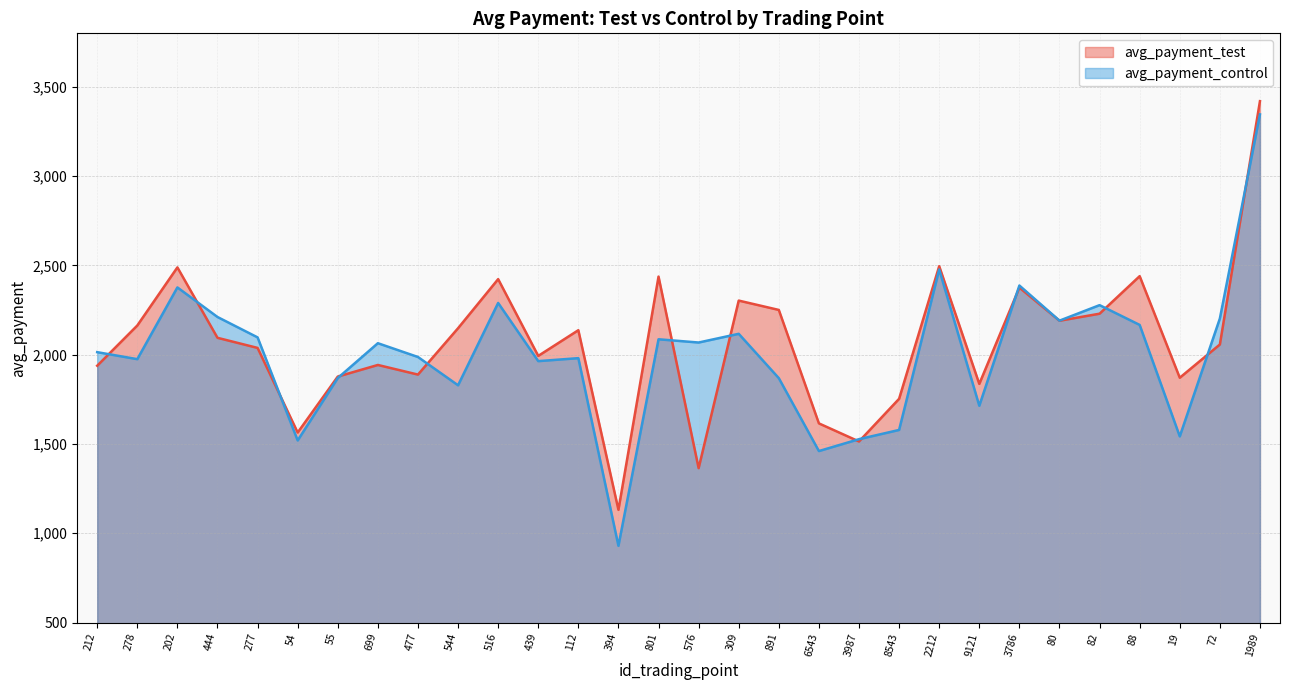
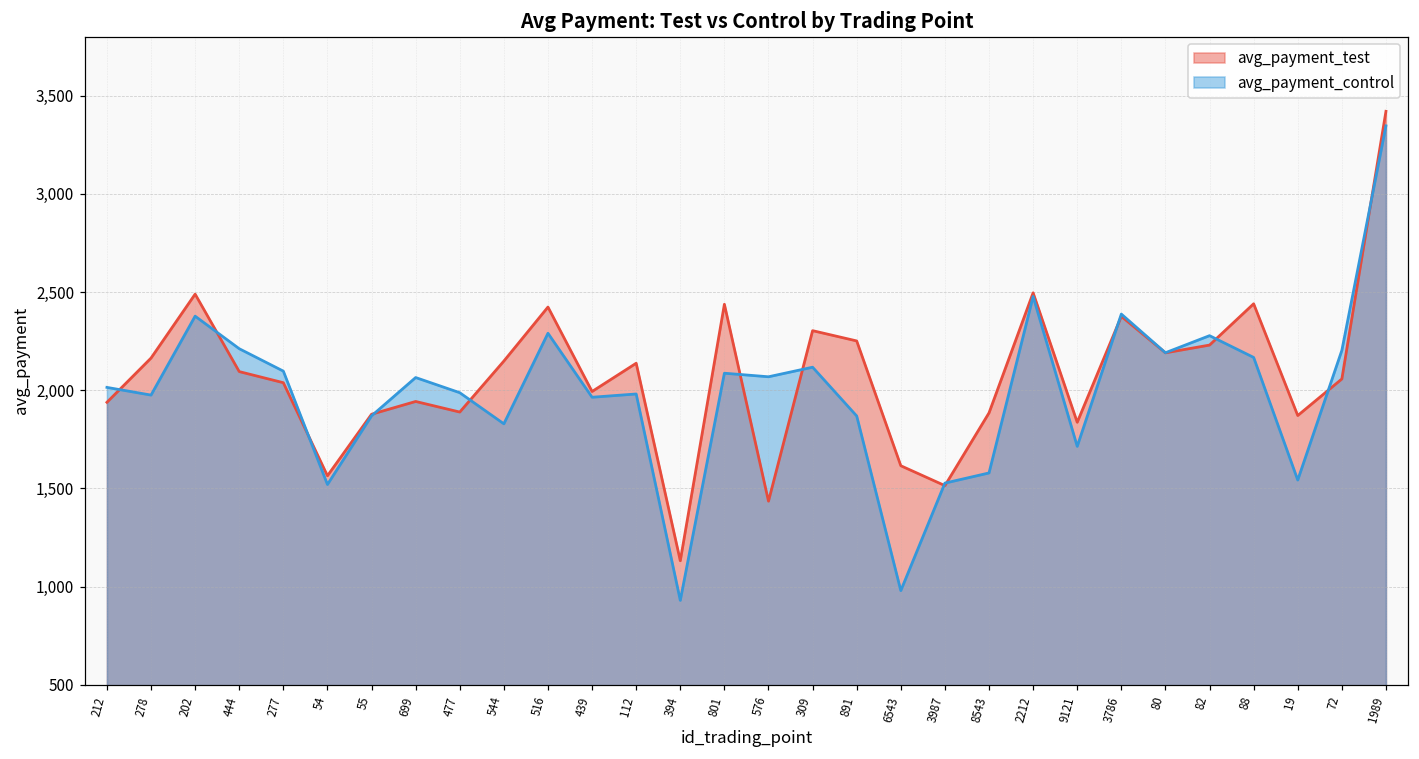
avg_payment_test, 576: 1,360 -> 1,430
avg_payment_control, 6543: 1,460 -> 980
avg_payment_test, 8543: 1,750 -> 1,880
